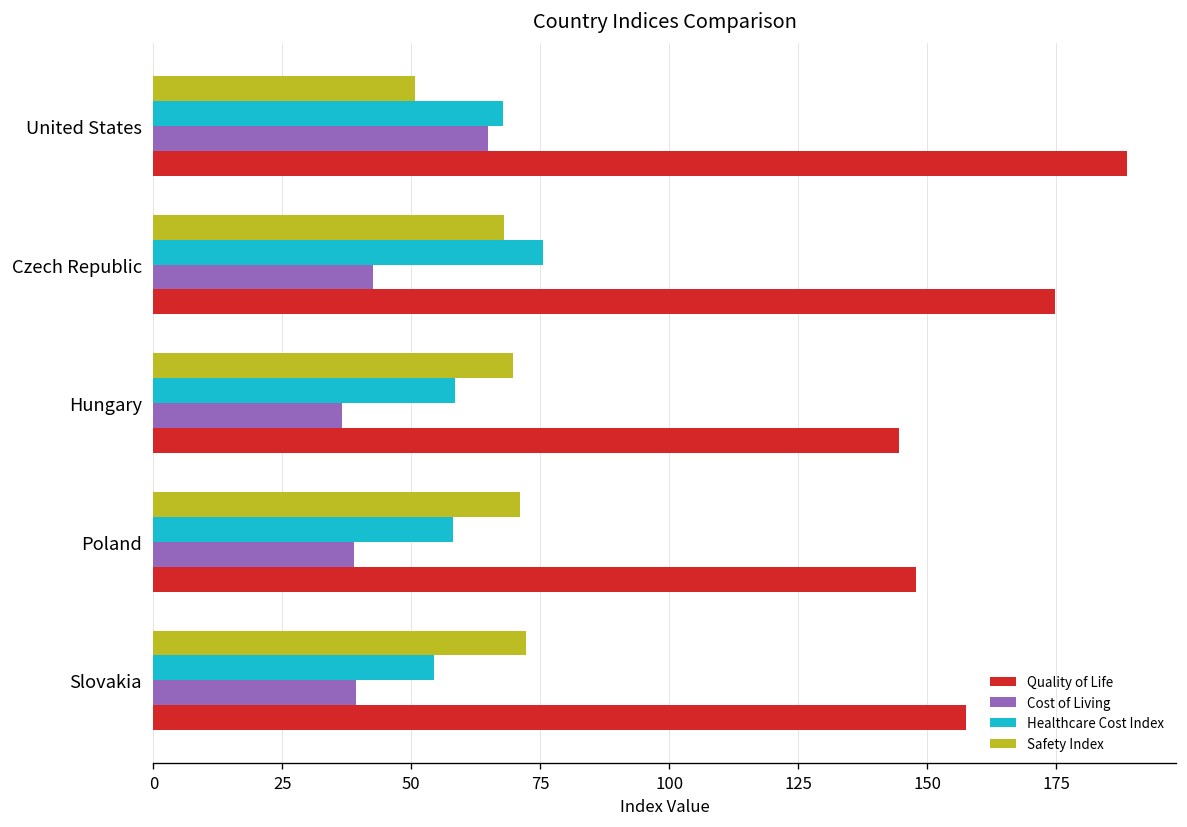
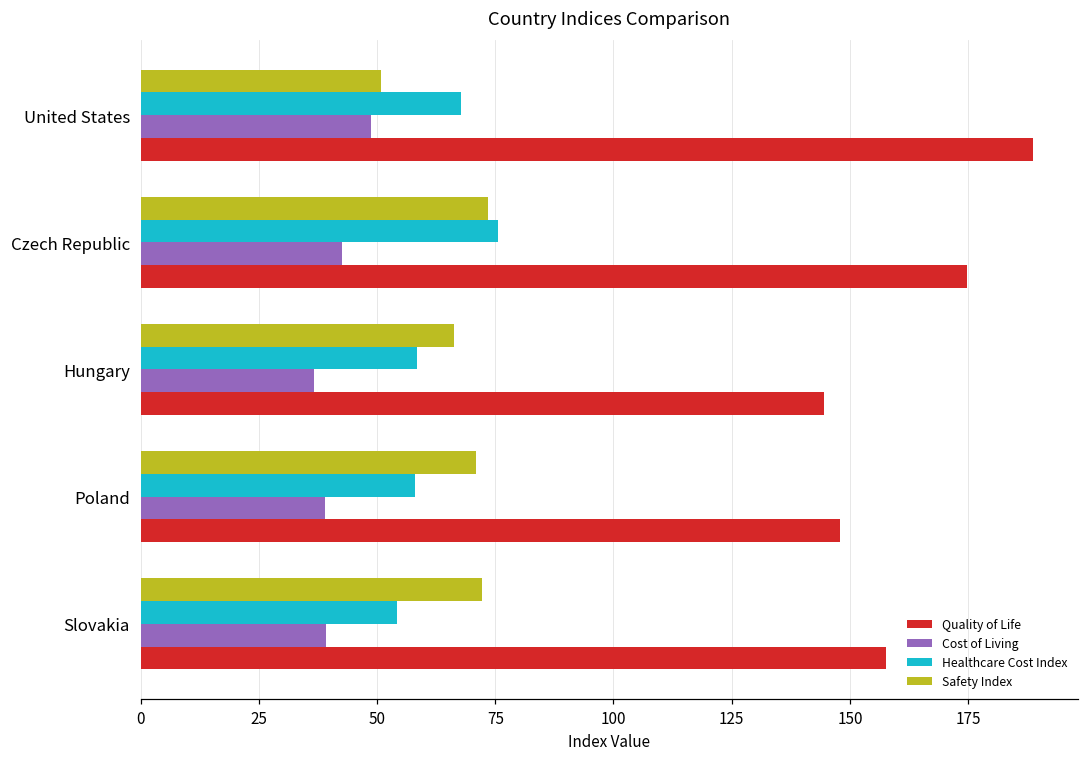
Cost of Living, United States: 65 -> 49
Safety Index, Czech Republic: 68 -> 74
Safety Index, Hungary: 70 -> 66
